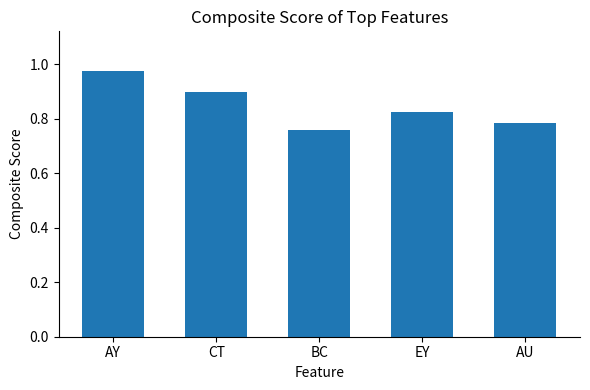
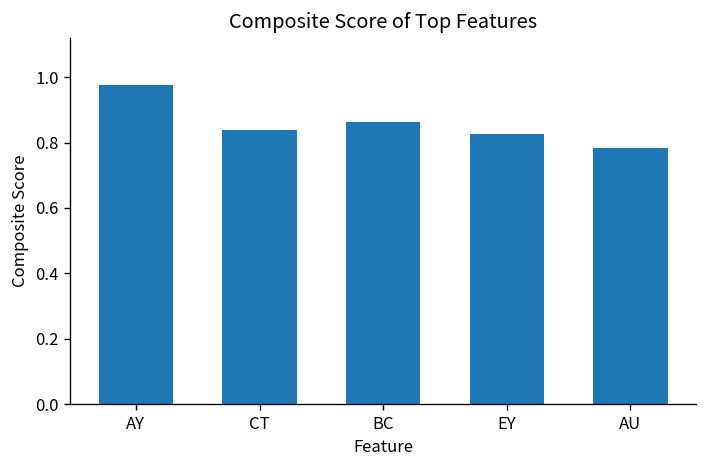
CT: 0.90 -> 0.84
BC: 0.76 -> 0.86
